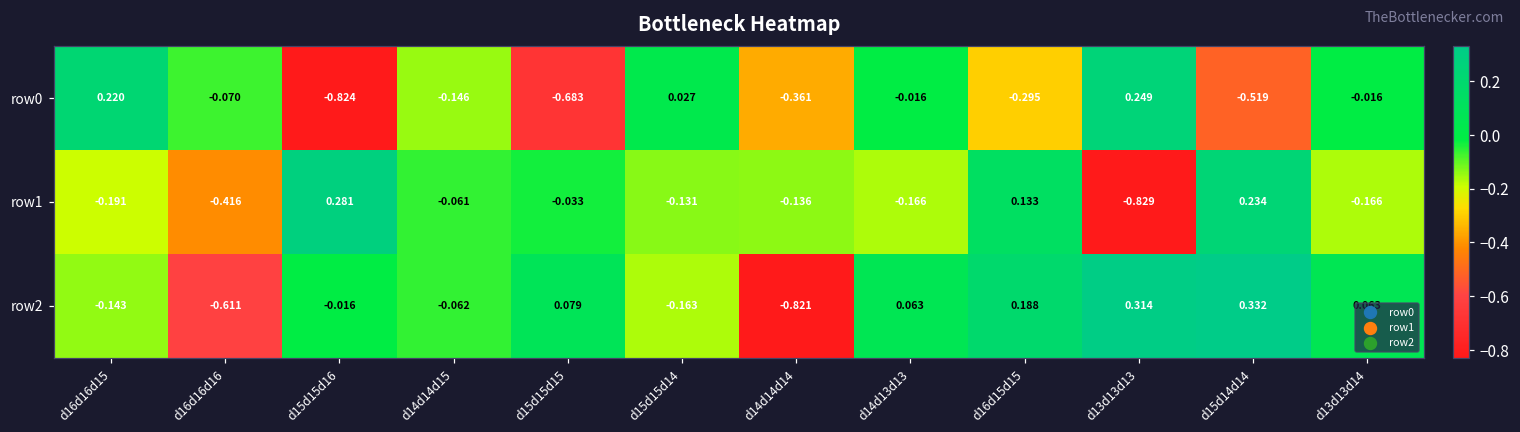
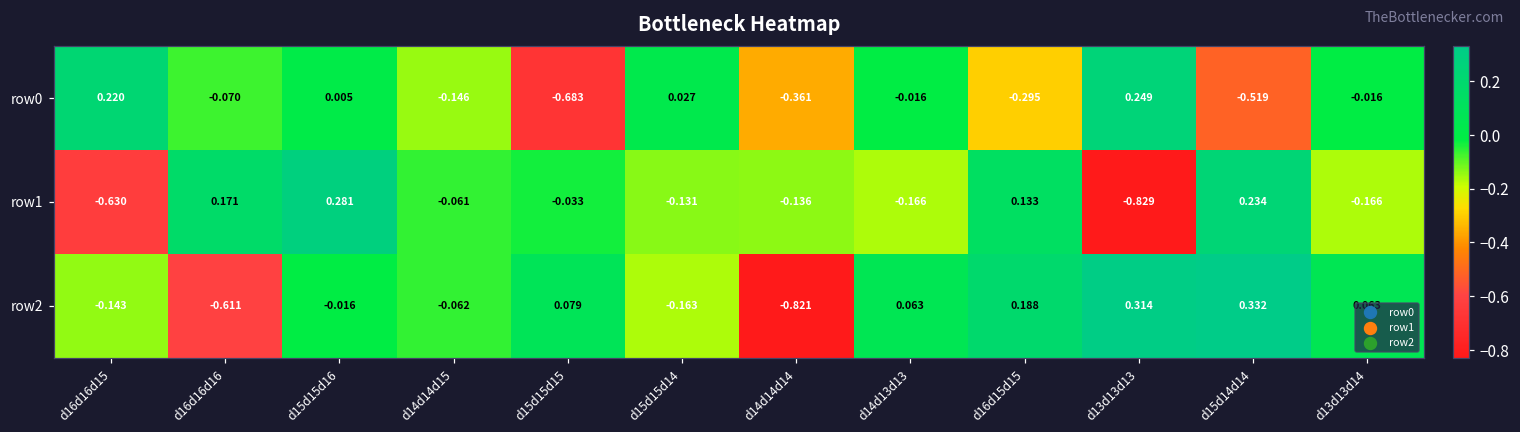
row0, d15d15d16: -0.824 -> 0.005
row1, d16d16d15: -0.191 -> -0.630
row1, d16d16d16: -0.416 -> 0.171
